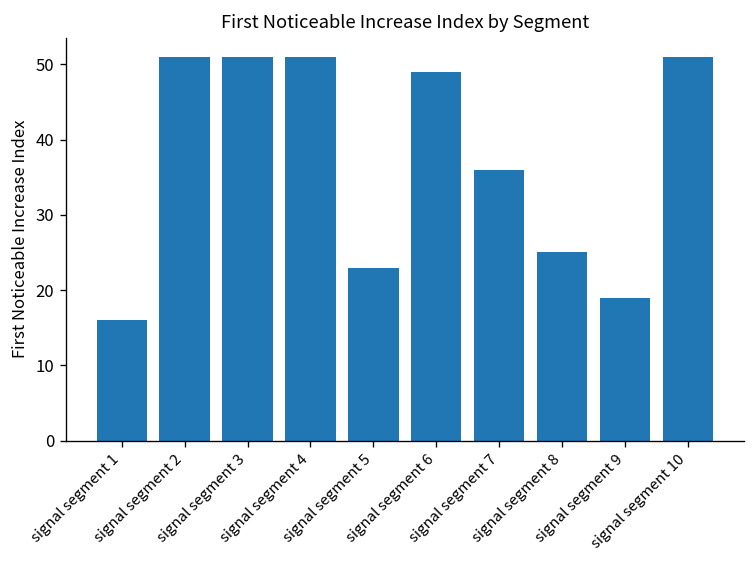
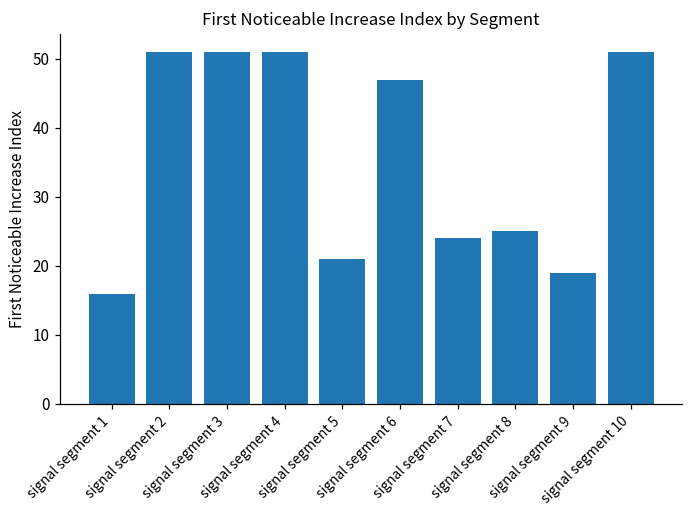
signal segment 5: 23 -> 21
signal segment 6: 49 -> 47
signal segment 7: 36 -> 24
